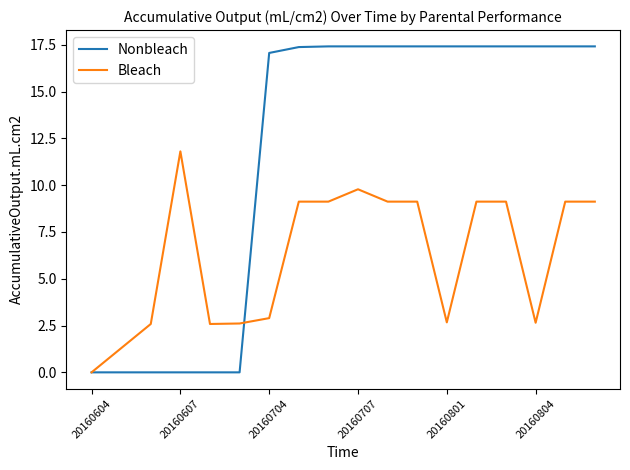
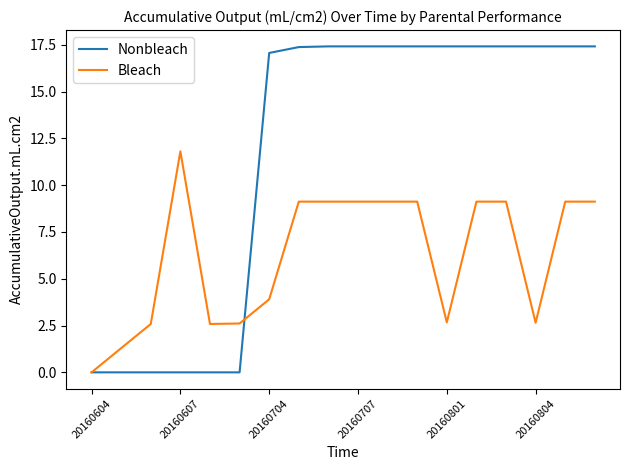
Bleach, 20160704: 2.9 -> 3.9
Bleach, 20160707: 9.8 -> 9.1
